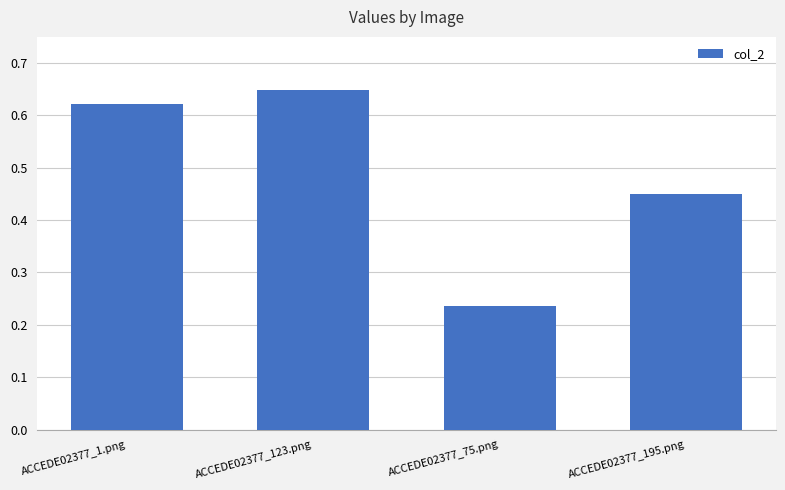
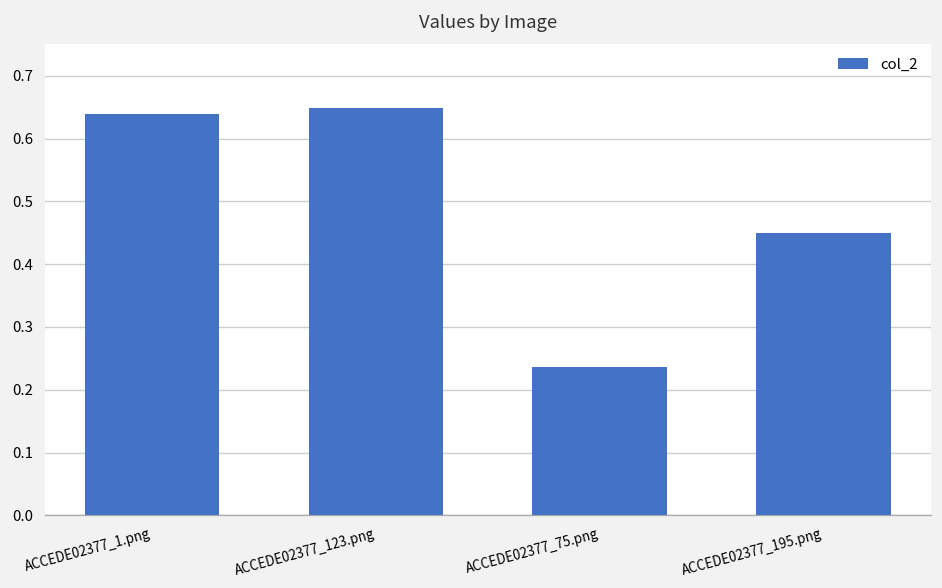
ACCEDE02377_1.png: 0.62 -> 0.64
